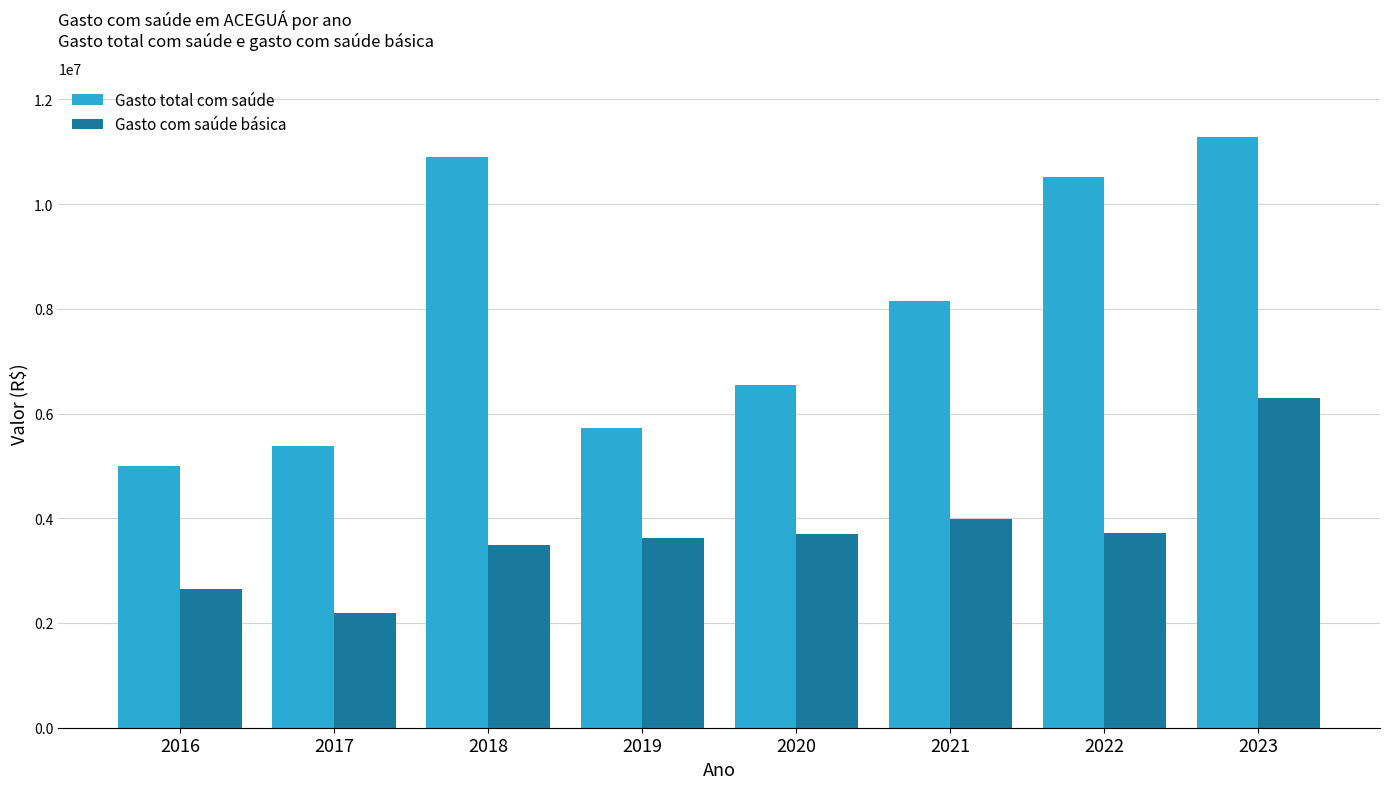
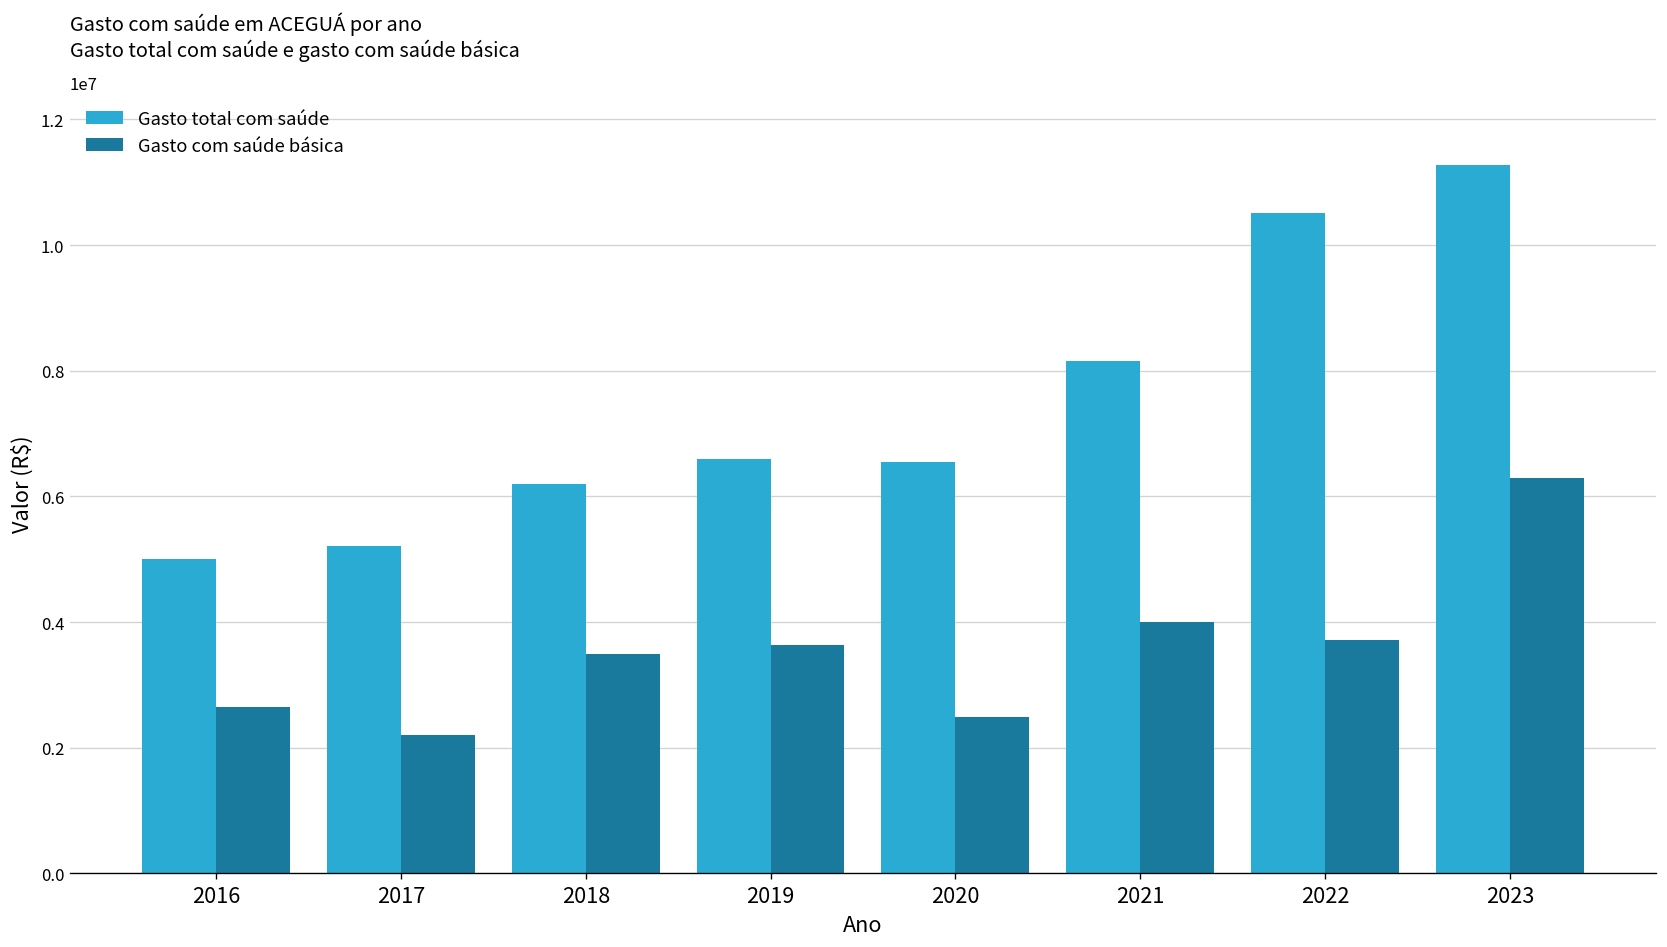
Gasto total com saúde, 2017: 5400000 -> 5200000
Gasto total com saúde, 2018: 10900000 -> 6200000
Gasto total com saúde, 2019: 5700000 -> 6600000
Gasto com saúde básica, 2020: 3700000 -> 2500000
